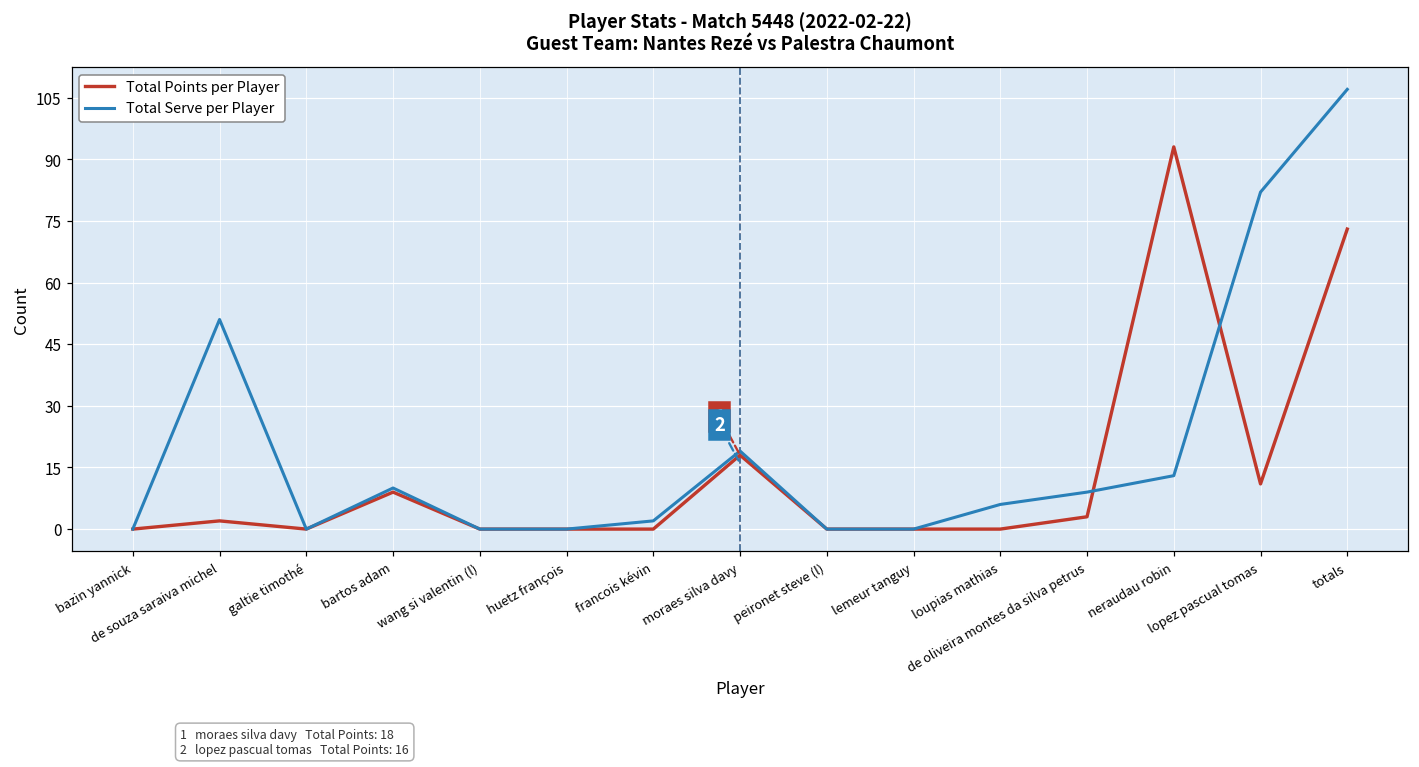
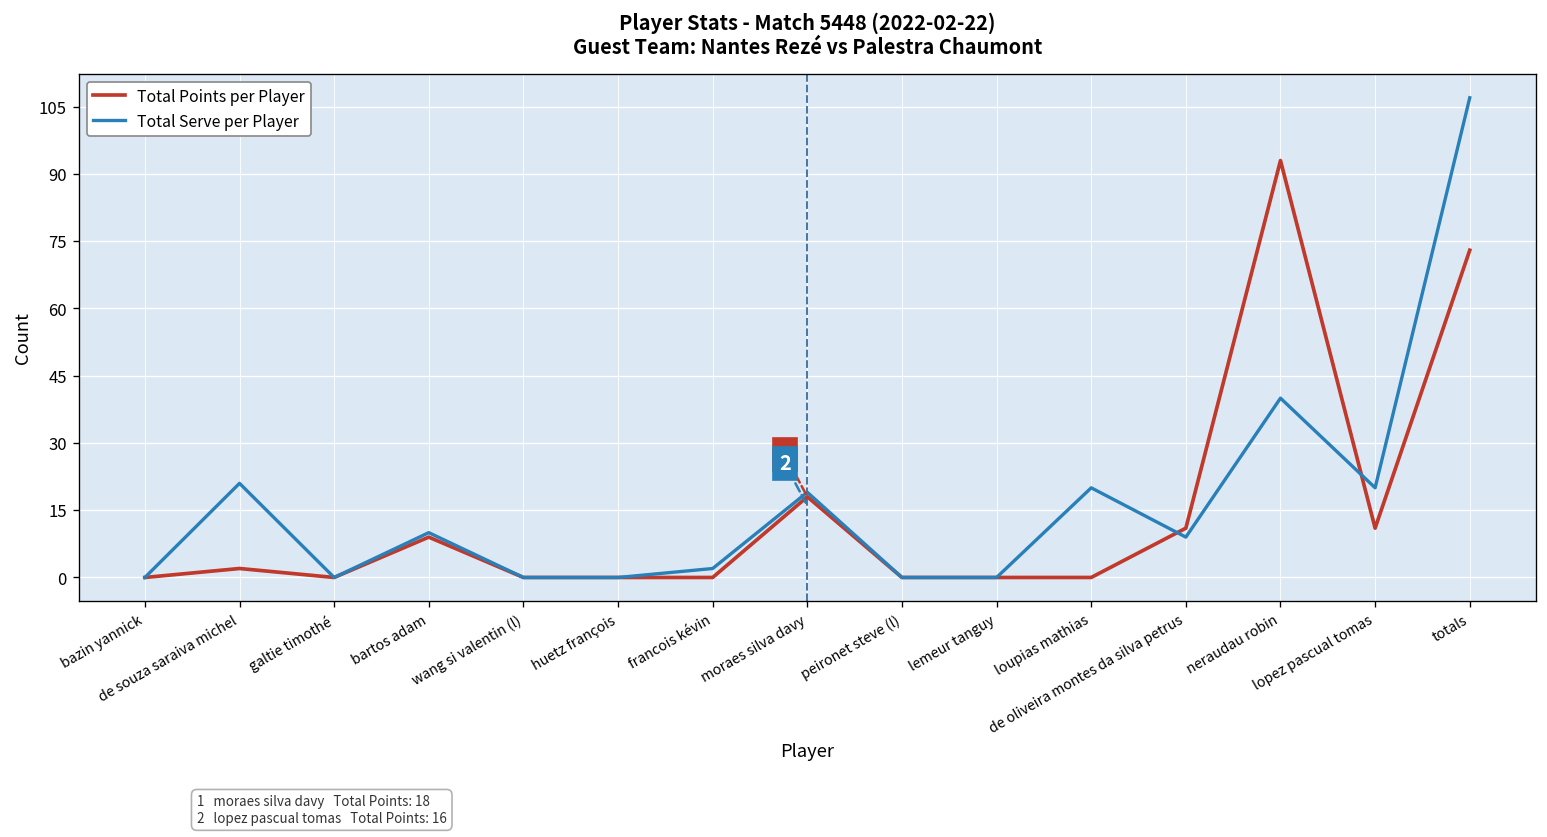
Total Serve per Player, de souza saraiva michel: 51 -> 21
Total Serve per Player, loupias mathias: 6 -> 20
Total Points per Player, de oliveira montes da silva petrus: 3 -> 11
Total Serve per Player, neraudau robin: 13 -> 40
Total Serve per Player, lopez pascual tomas: 82 -> 20
